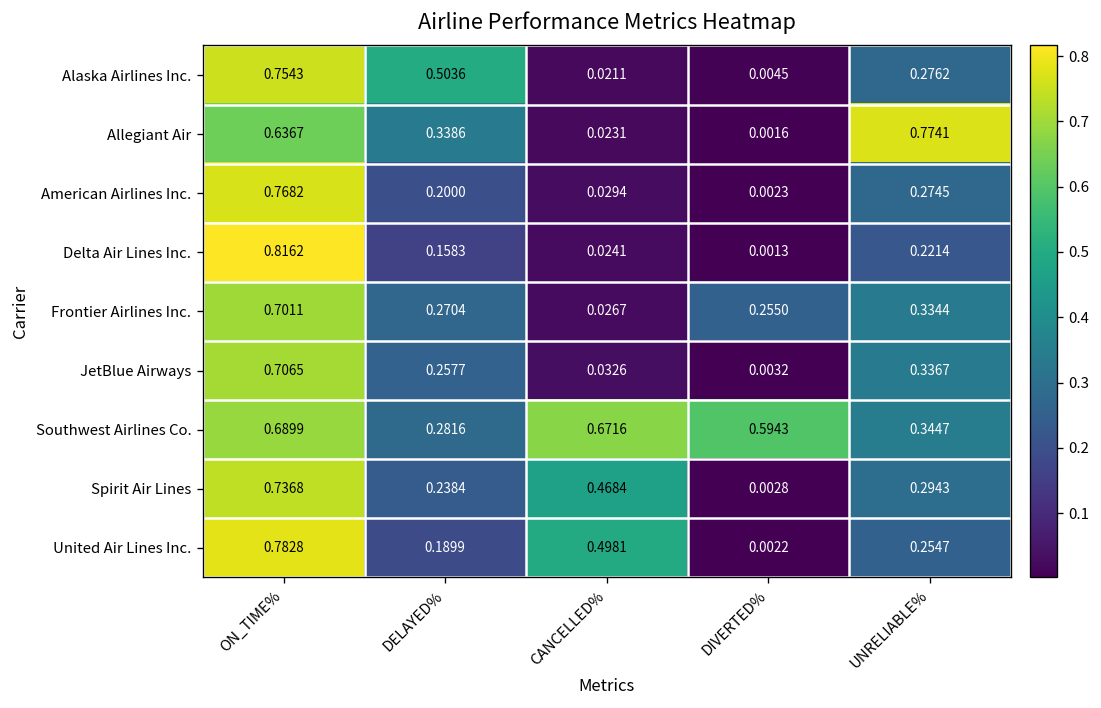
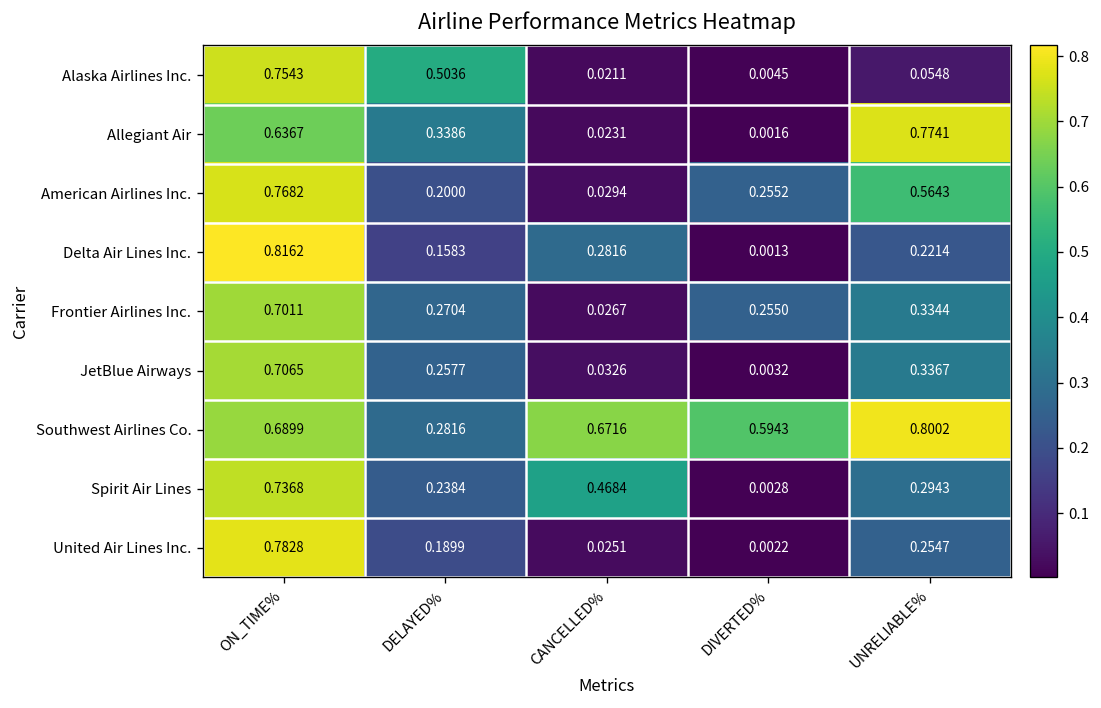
Alaska Airlines Inc., UNRELIABLE%: 0.2762 -> 0.0548
American Airlines Inc., DIVERTED%: 0.0023 -> 0.2552
American Airlines Inc., UNRELIABLE%: 0.2745 -> 0.5643
Delta Air Lines Inc., CANCELLED%: 0.0241 -> 0.2816
Southwest Airlines Co., UNRELIABLE%: 0.3447 -> 0.8002
United Air Lines Inc., CANCELLED%: 0.4981 -> 0.0251
